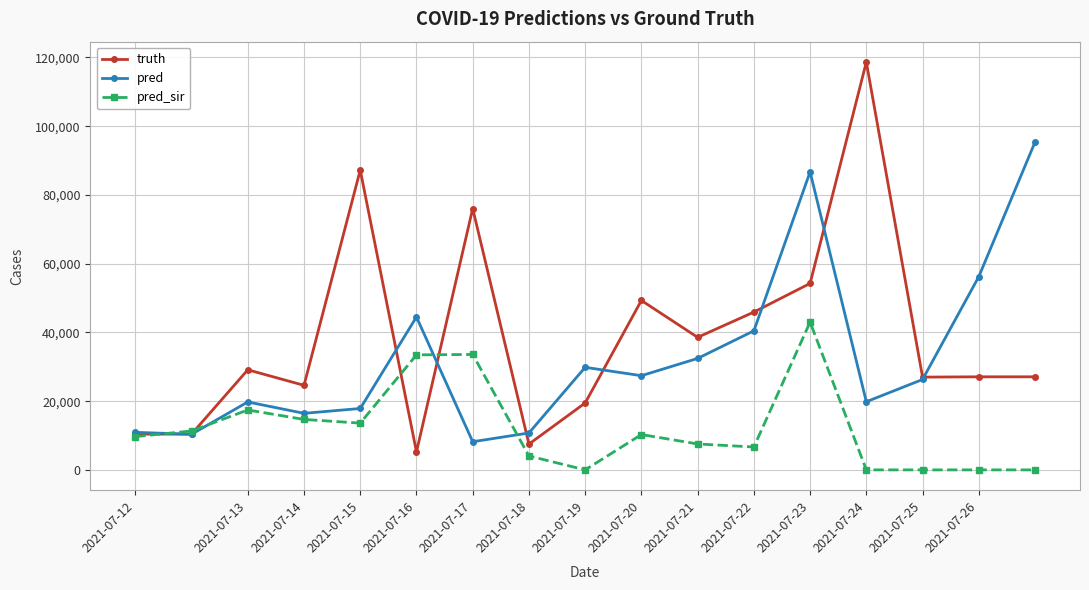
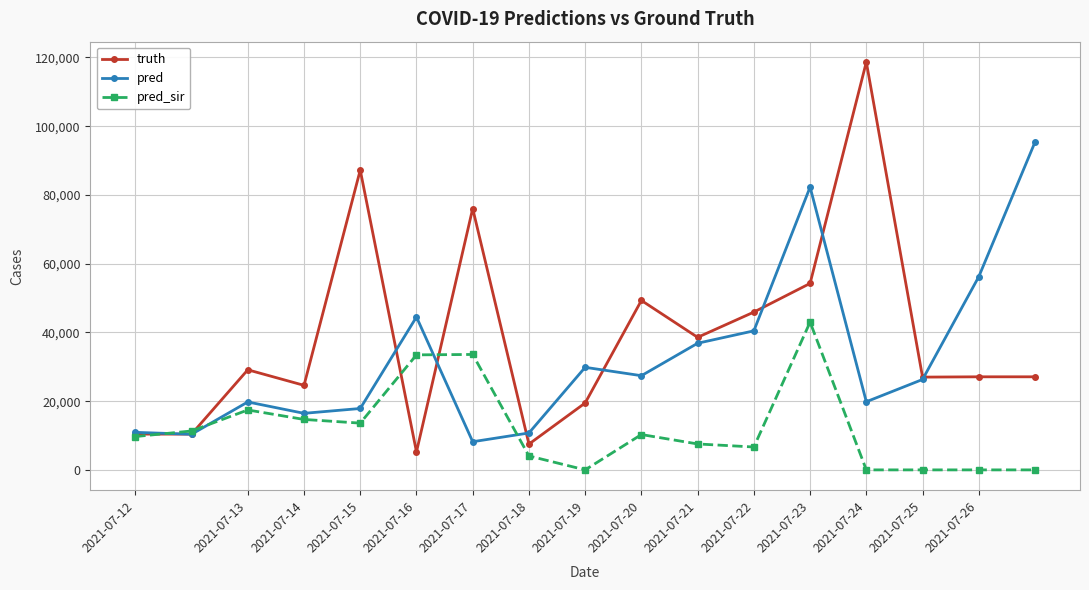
pred, 2021-07-21: 32,000 -> 37,000
pred, 2021-07-23: 87,000 -> 82,000
